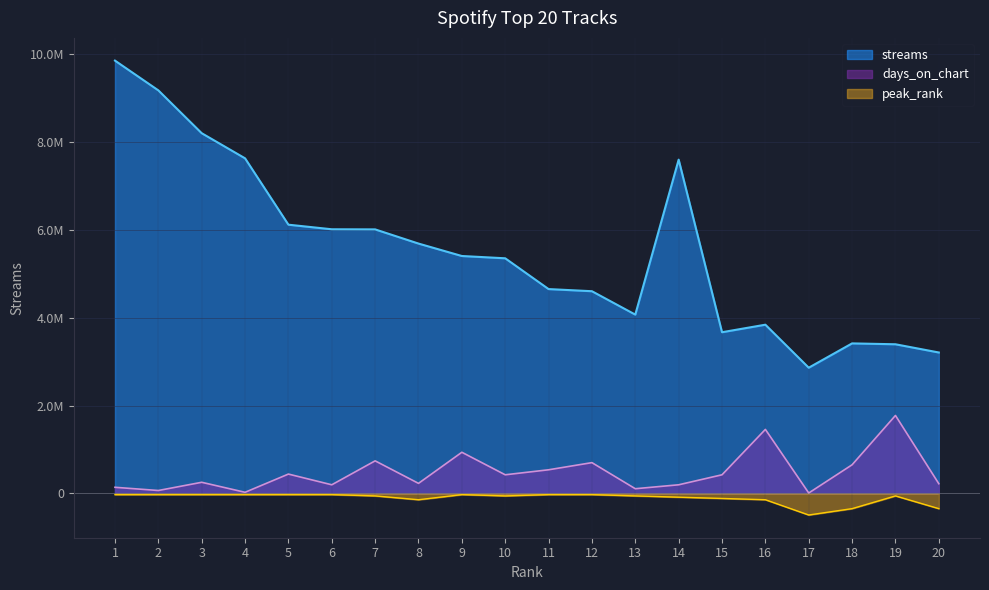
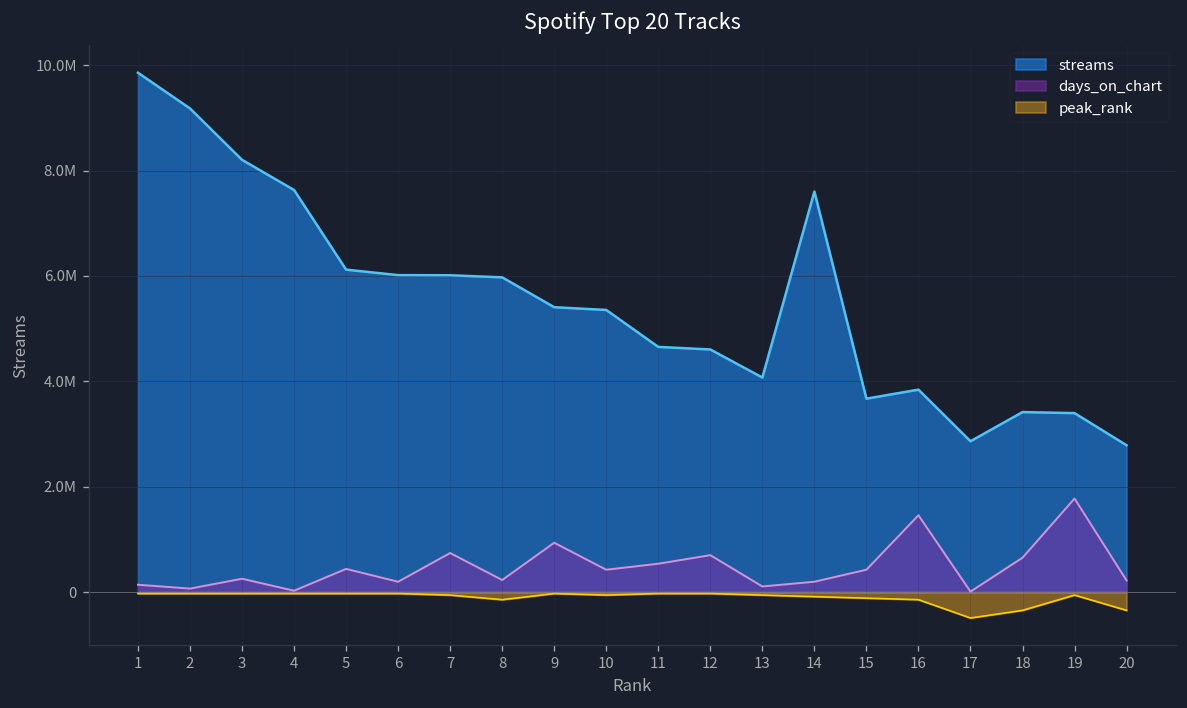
streams, 8: 5700000 -> 6000000
streams, 20: 3200000 -> 2800000
